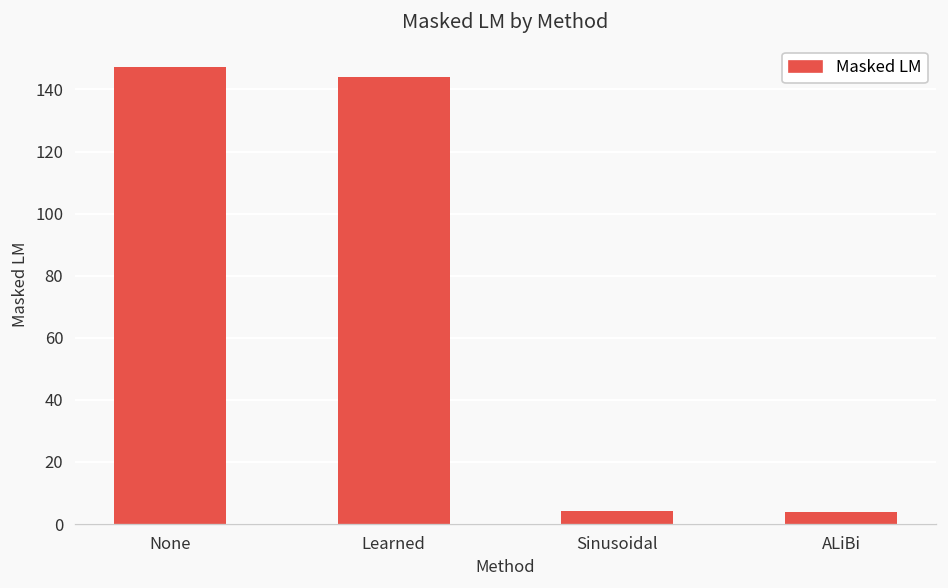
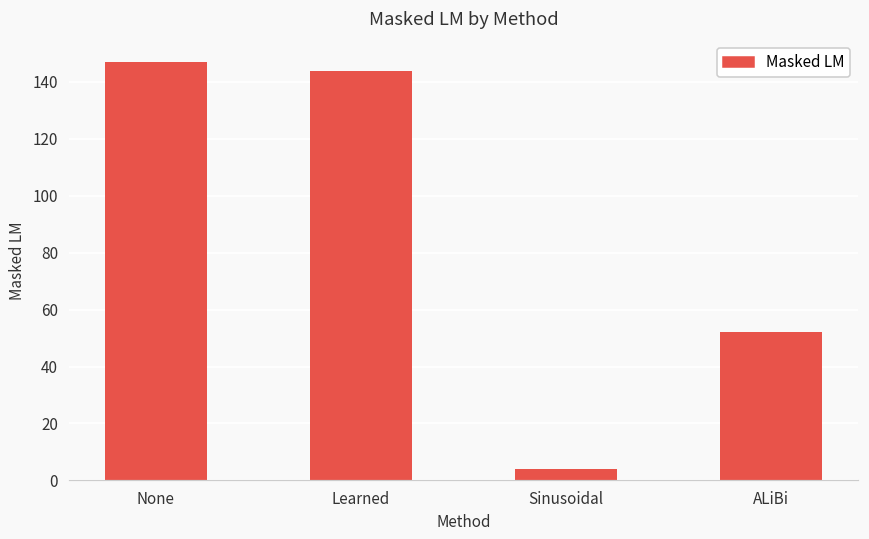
ALiBi: 4 -> 52
